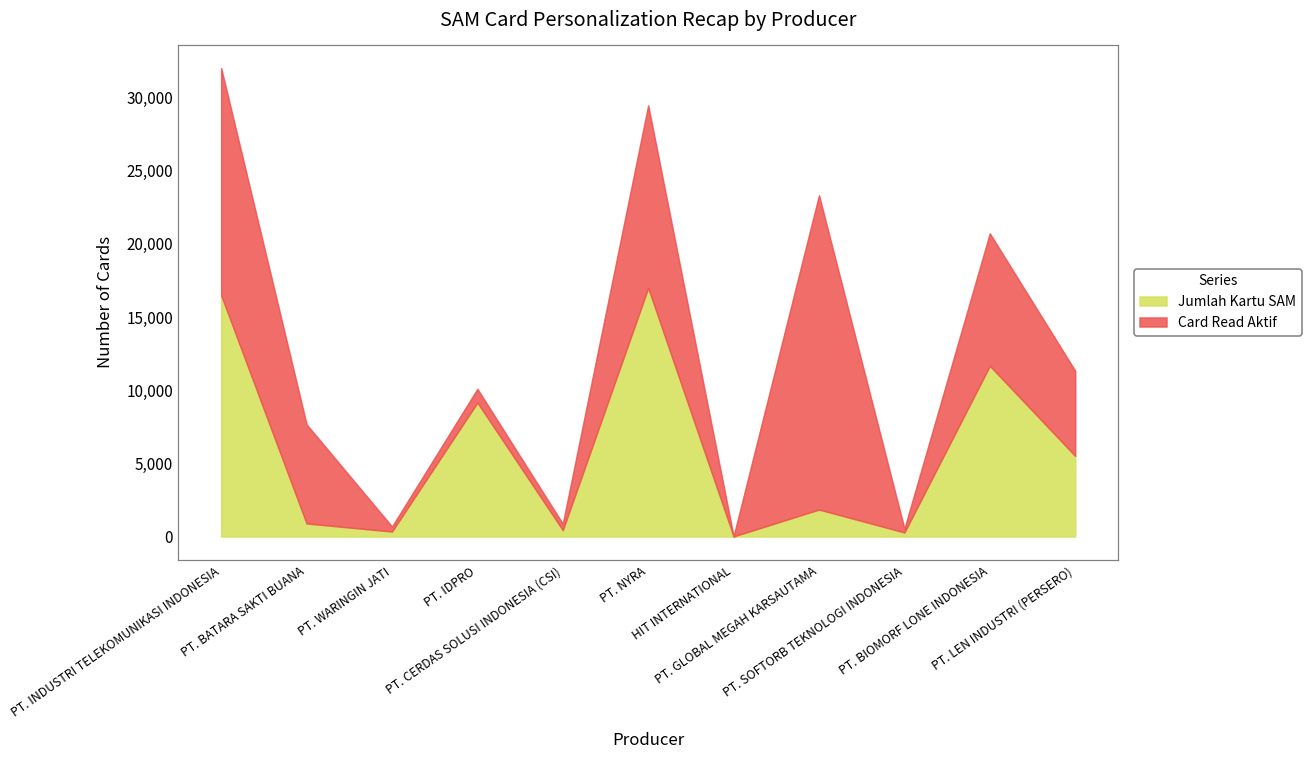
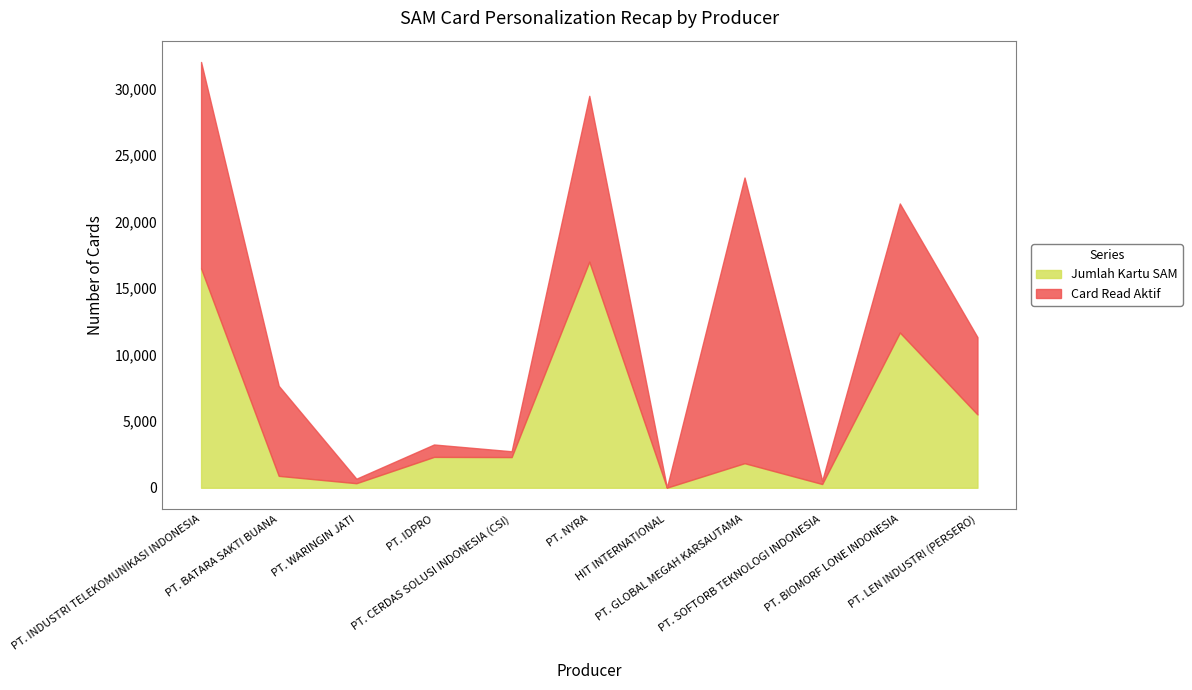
Jumlah Kartu SAM, PT. IDPRO: 9,200 -> 2,300
Jumlah Kartu SAM, PT. CERDAS SOLUSI INDONESIA (CSI): 400 -> 2,300
Card Read Aktif, PT. BIOMORF LONE INDONESIA: 9,000 -> 9,700
